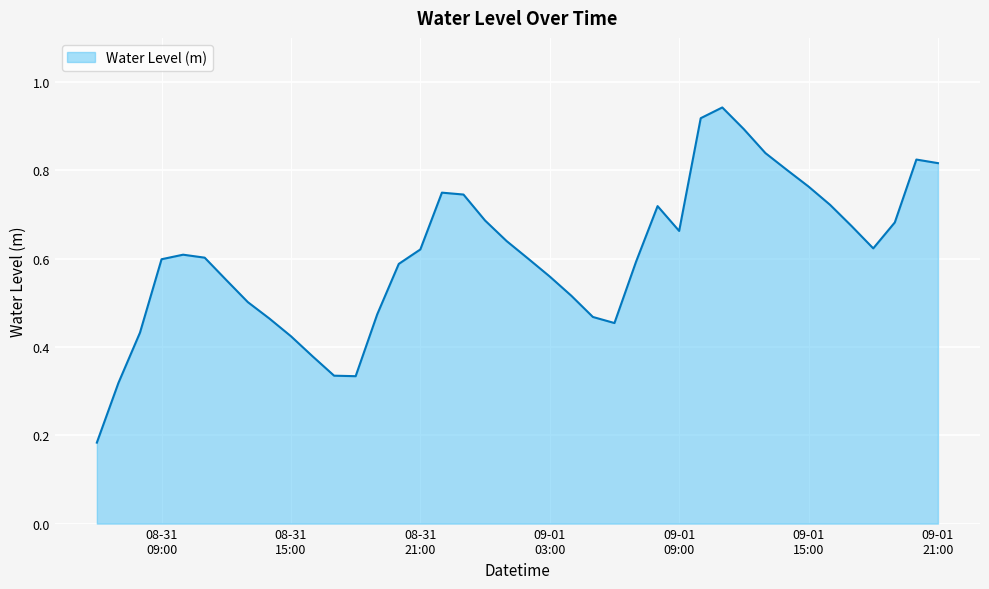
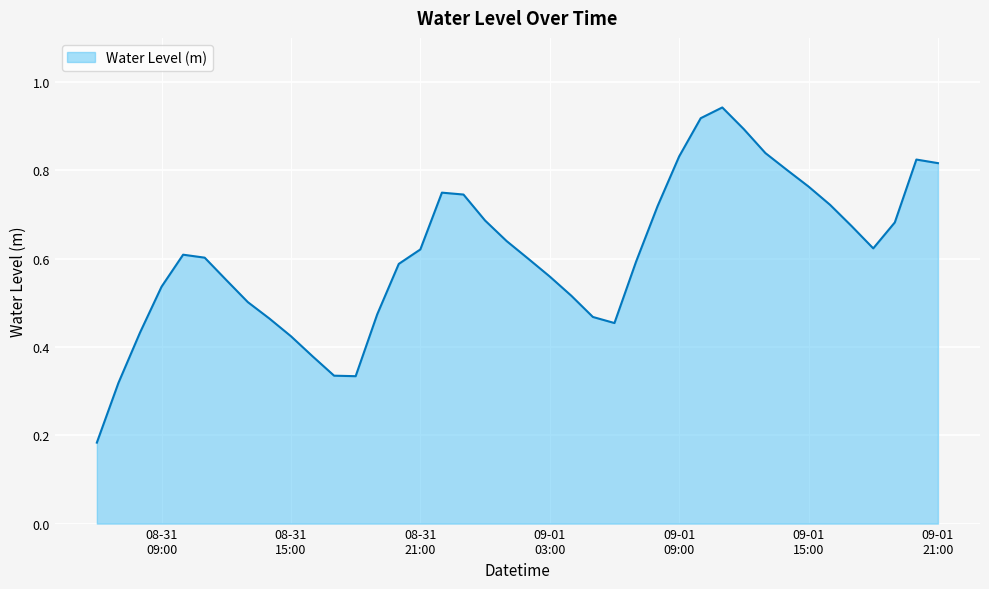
08-31 09:00: 0.60 -> 0.54
09-01 09:00: 0.66 -> 0.83
